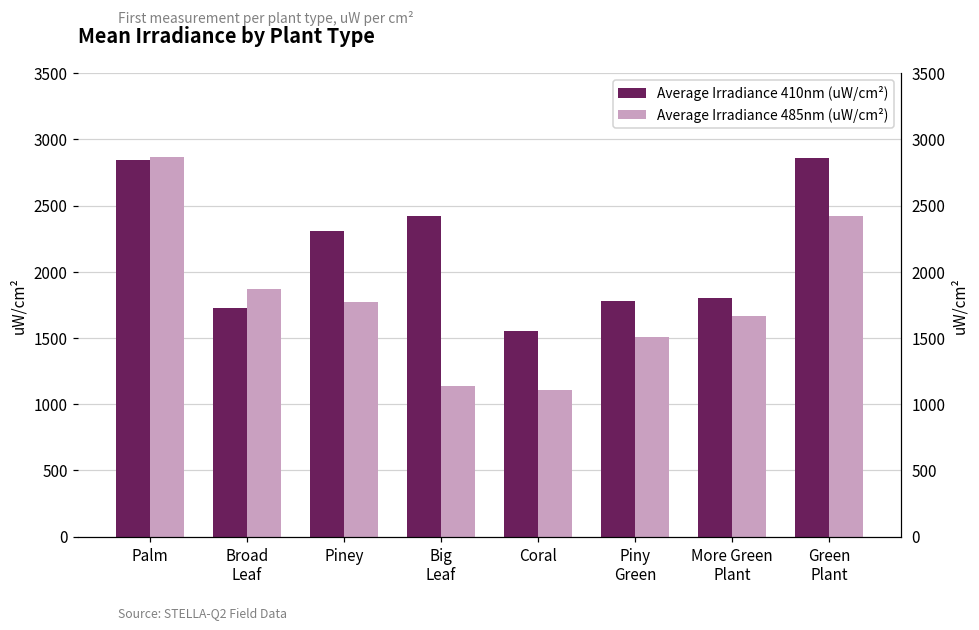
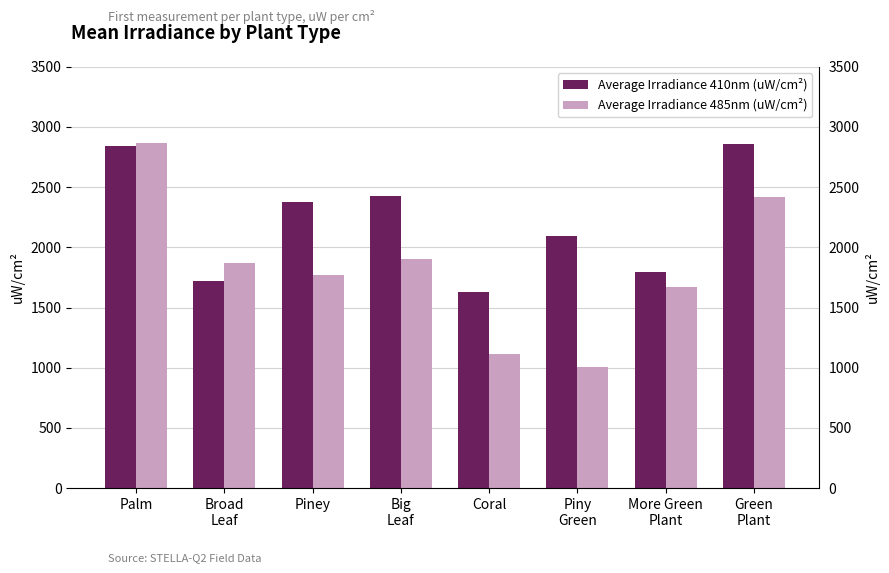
Average Irradiance 410nm (uW/cm²), Piney: 2310 -> 2380
Average Irradiance 485nm (uW/cm²), Big Leaf: 1140 -> 1900
Average Irradiance 410nm (uW/cm²), Coral: 1550 -> 1630
Average Irradiance 410nm (uW/cm²), Piny Green: 1780 -> 2090
Average Irradiance 485nm (uW/cm²), Piny Green: 1510 -> 1010
